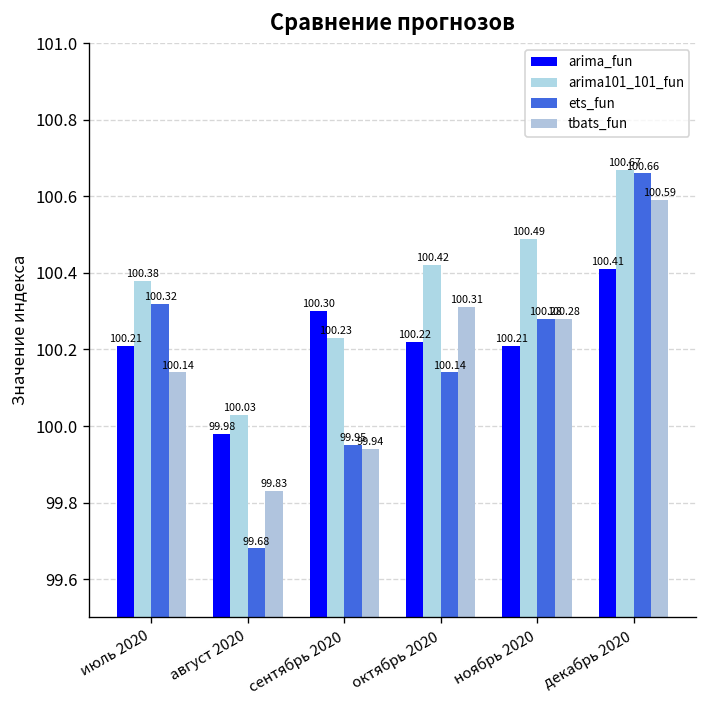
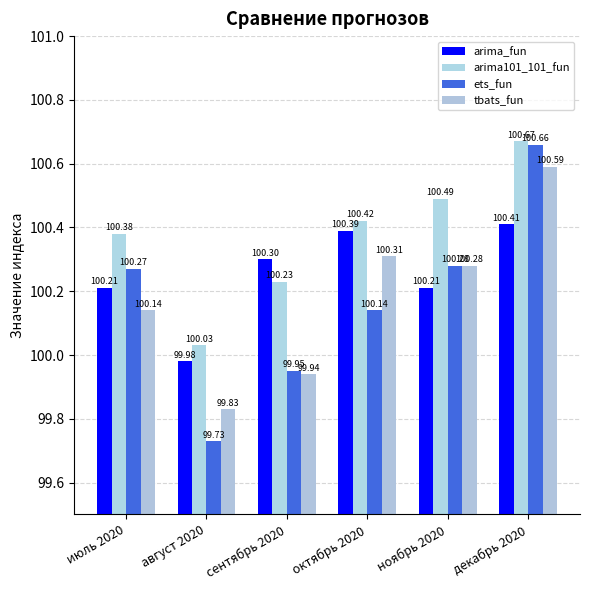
ets_fun, июль 2020: 100.32 -> 100.27
ets_fun, август 2020: 99.68 -> 99.73
arima_fun, октябрь 2020: 100.22 -> 100.39
